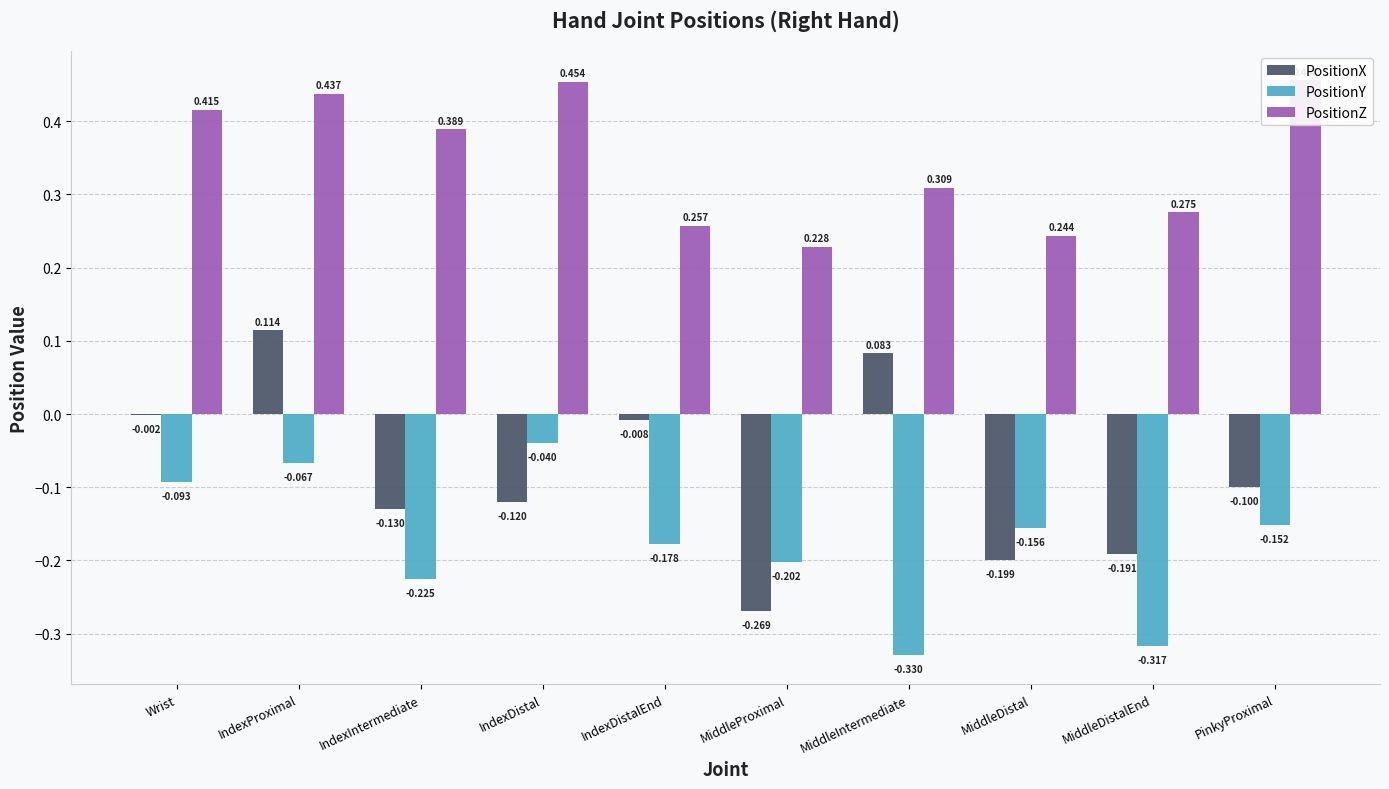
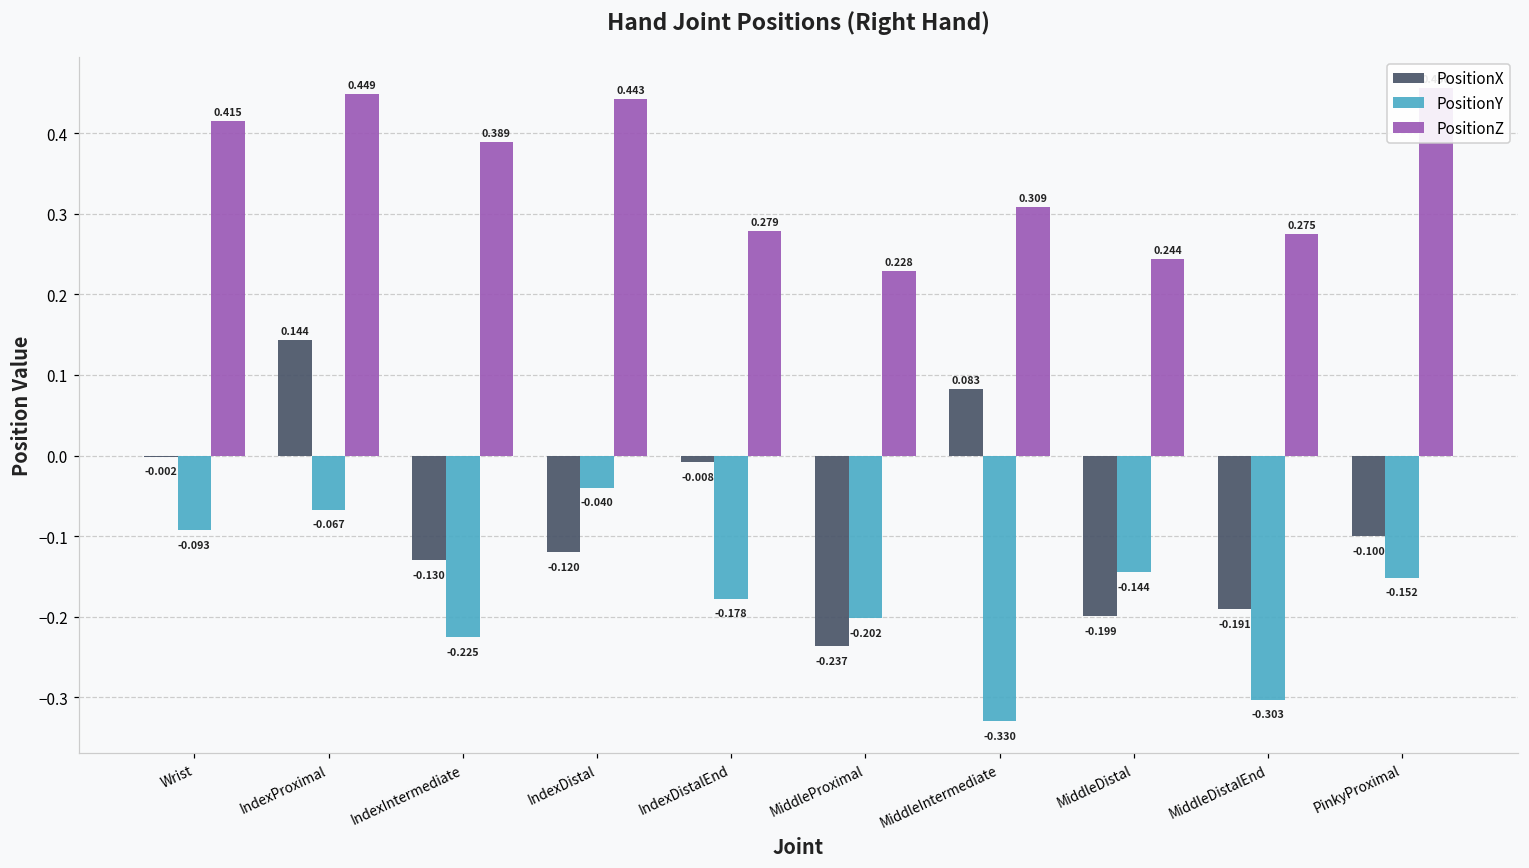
PositionX, IndexProximal: 0.114 -> 0.144
PositionZ, IndexProximal: 0.437 -> 0.449
PositionZ, IndexDistal: 0.454 -> 0.443
PositionZ, IndexDistalEnd: 0.257 -> 0.279
PositionX, MiddleProximal: -0.269 -> -0.237
PositionY, MiddleDistal: -0.156 -> -0.144
PositionY, MiddleDistalEnd: -0.317 -> -0.303
